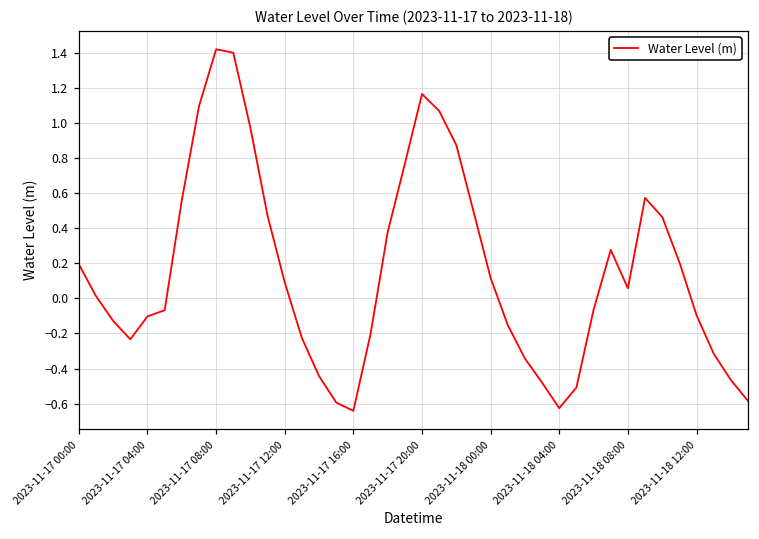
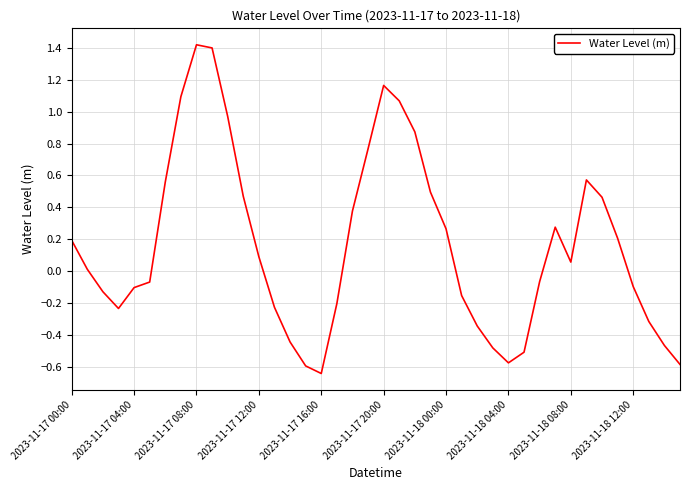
2023-11-18 00:00: 0.12 -> 0.27
2023-11-18 04:00: -0.63 -> -0.57
